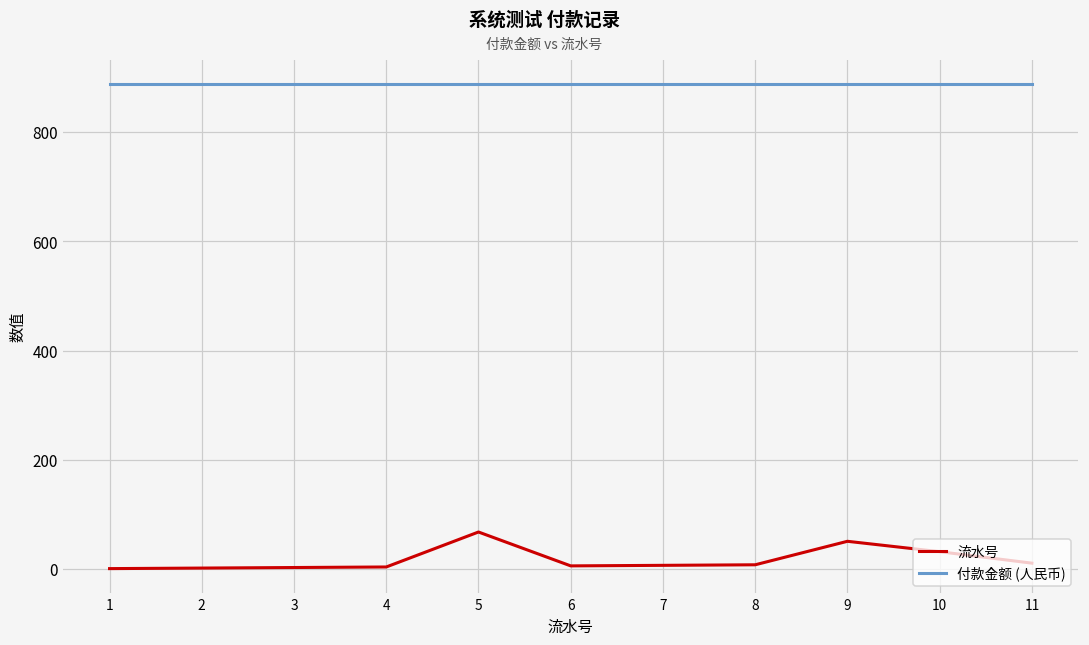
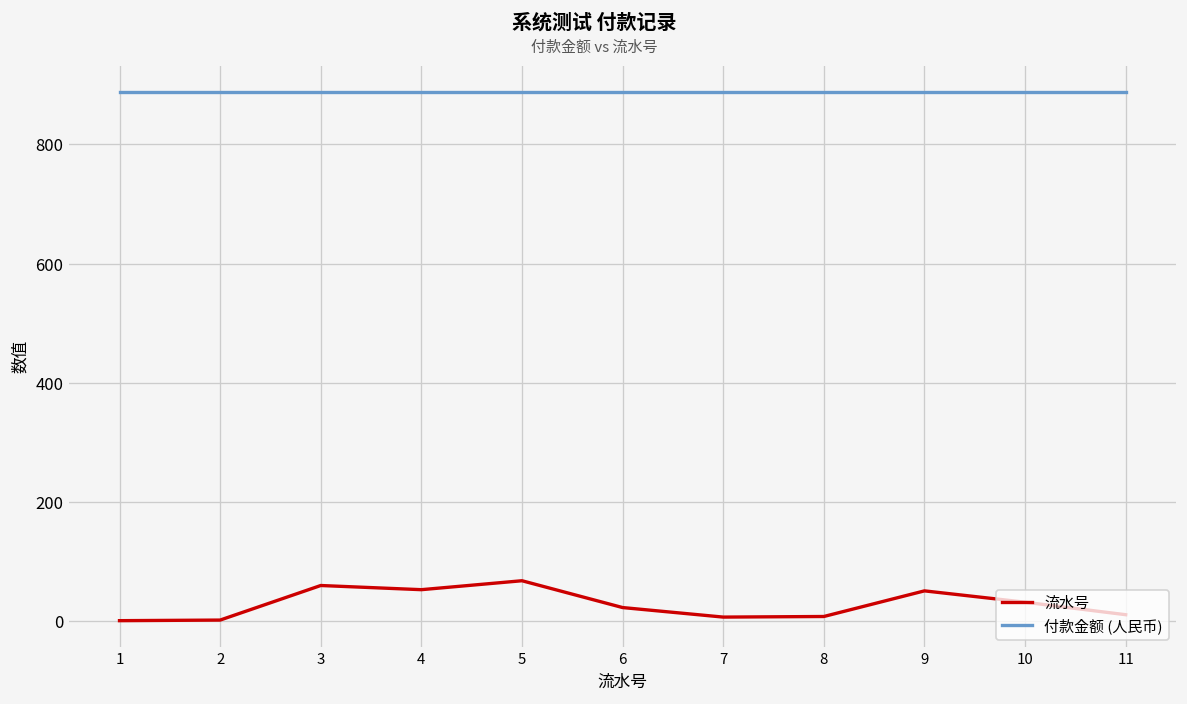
流水号, 3: 0 -> 60
流水号, 4: 0 -> 50
流水号, 6: 10 -> 20
